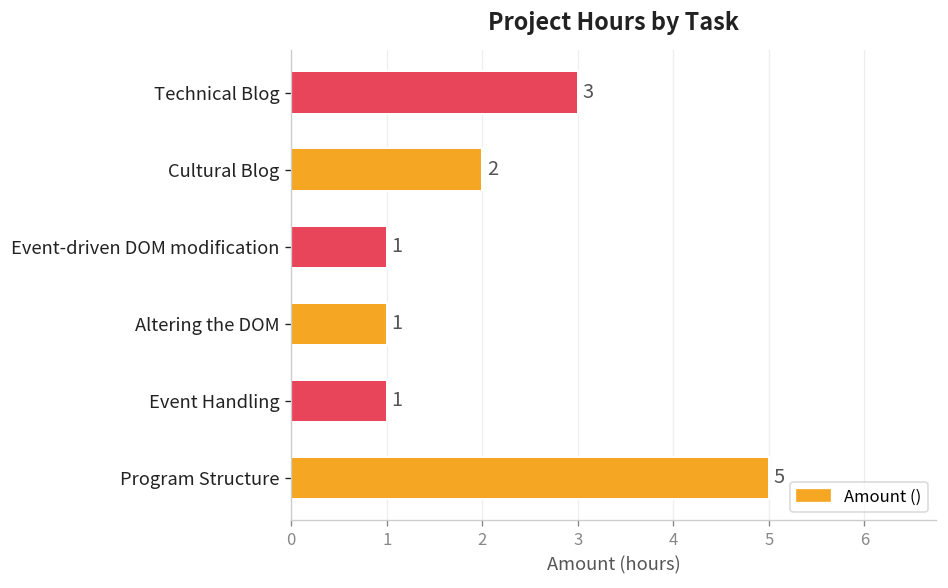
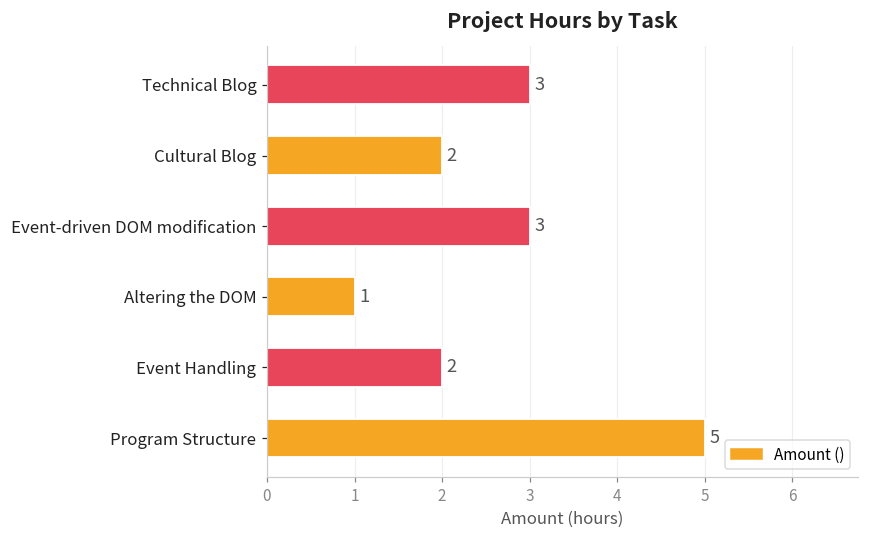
Event-driven DOM modification: 1 -> 3
Event Handling: 1 -> 2
